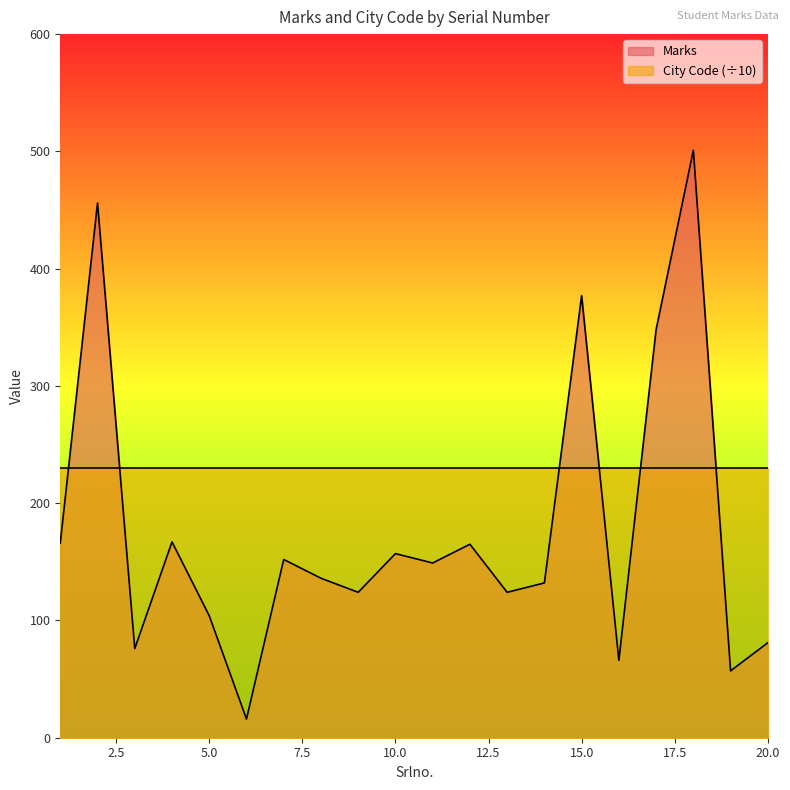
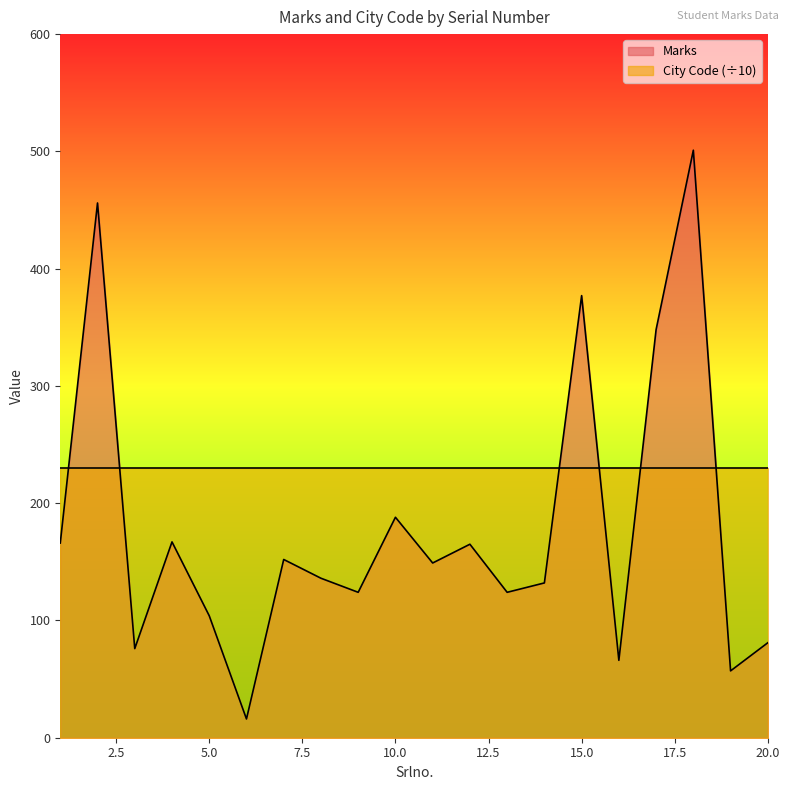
Marks, 10.0: 157 -> 188
